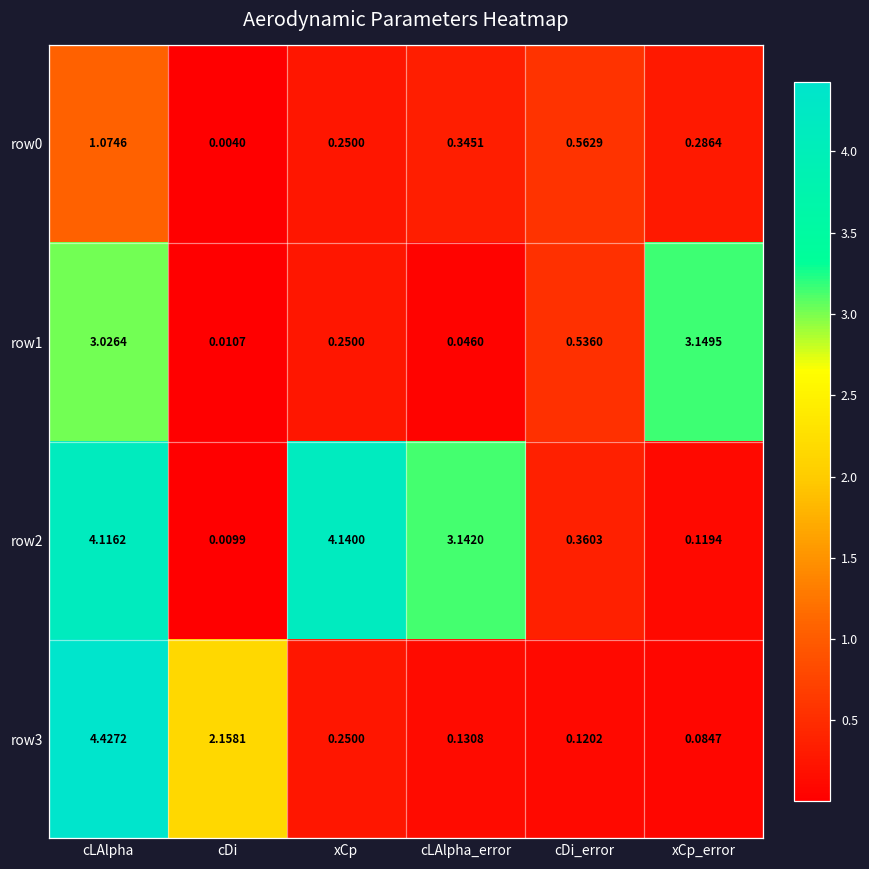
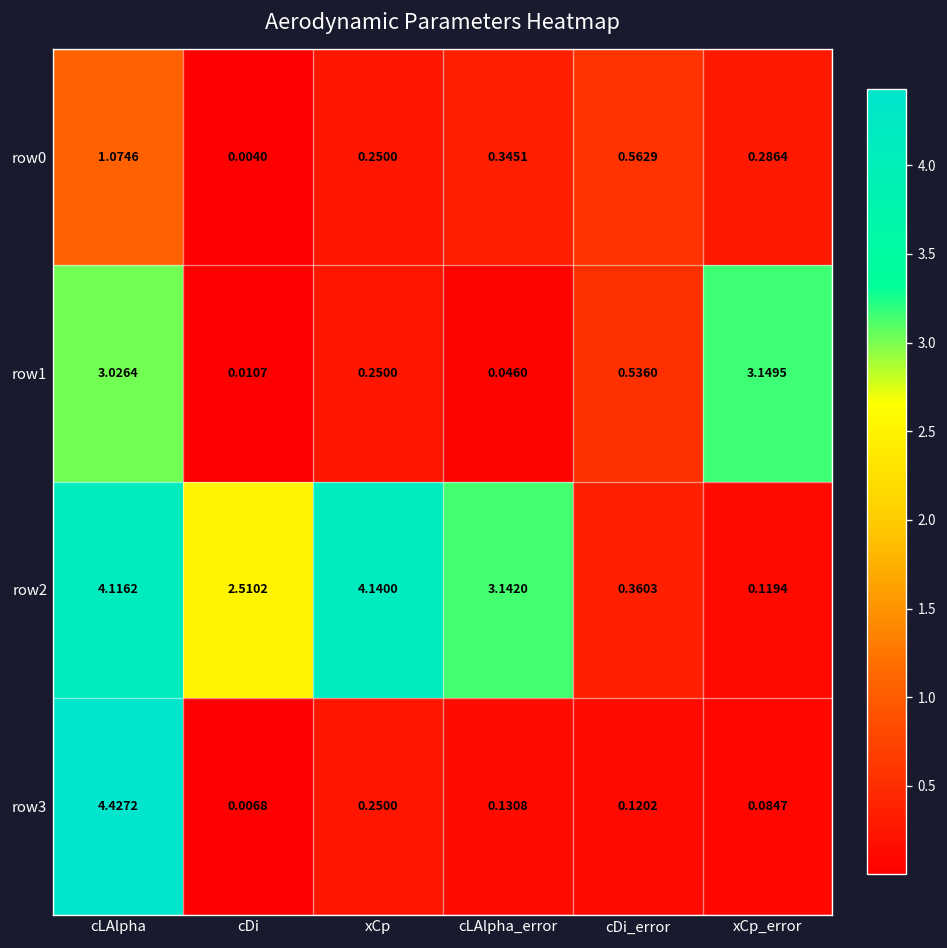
row2, cDi: 0.0099 -> 2.5102
row3, cDi: 2.1581 -> 0.0068
